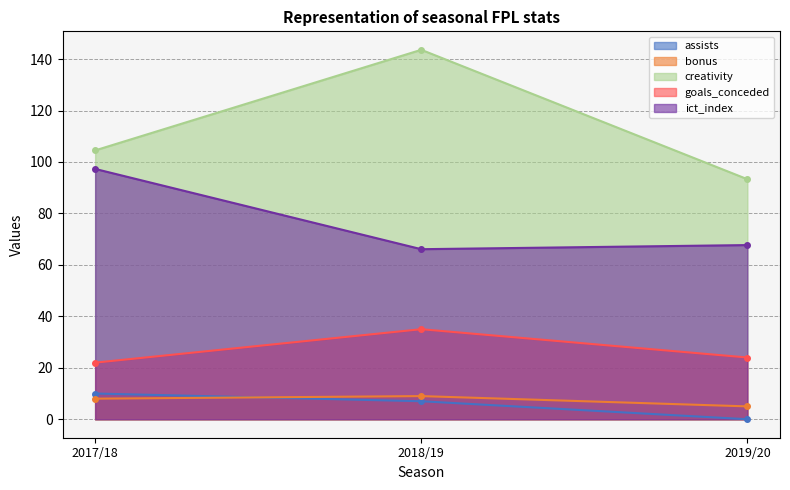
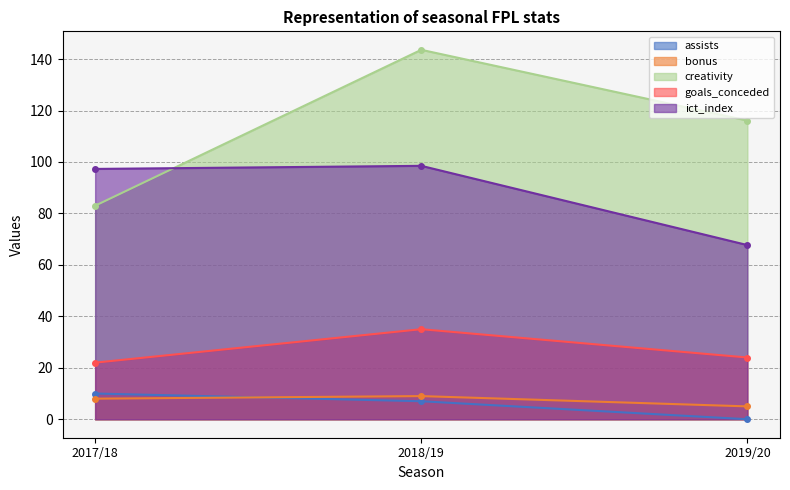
creativity, 2017/18: 105 -> 83
ict_index, 2018/19: 66 -> 99
creativity, 2019/20: 93 -> 116
